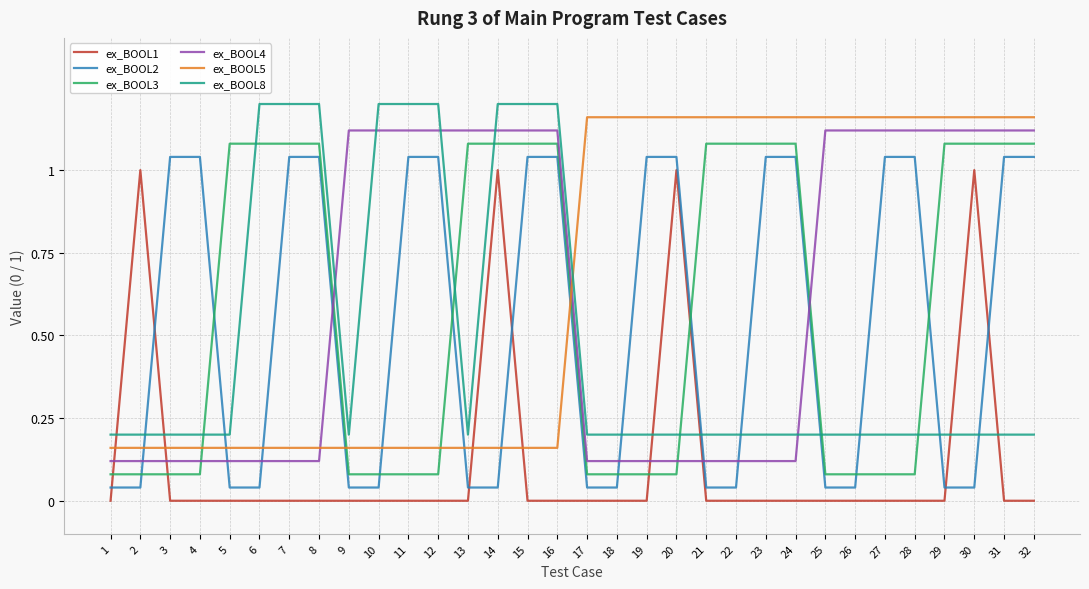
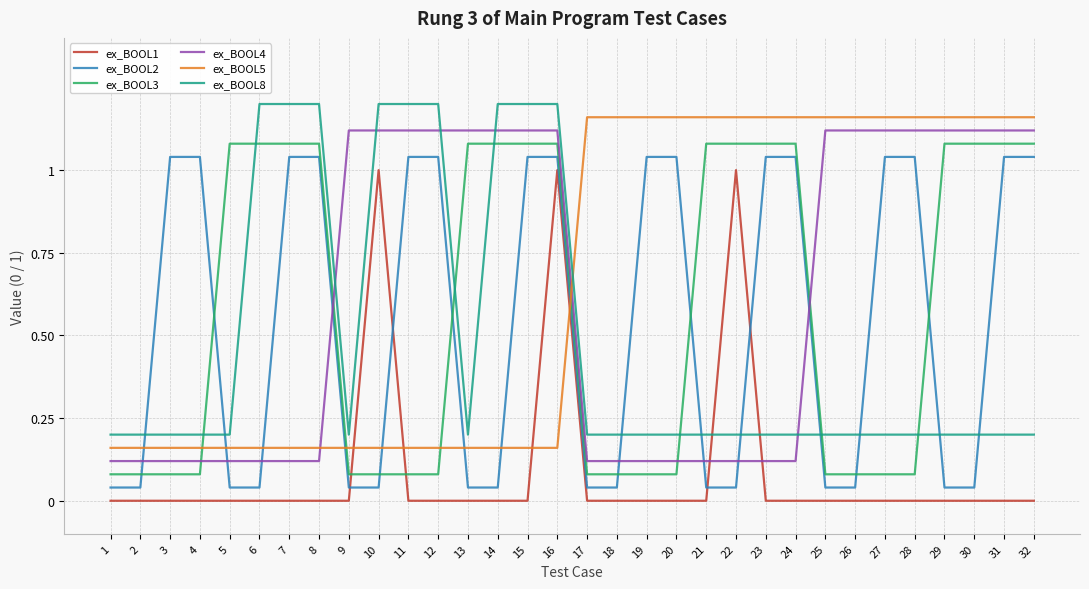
ex_BOOL1, 2: 1 -> 0
ex_BOOL1, 10: 0 -> 1
ex_BOOL1, 14: 1 -> 0
ex_BOOL1, 16: 0 -> 1
ex_BOOL1, 20: 1 -> 0
ex_BOOL1, 22: 0 -> 1
ex_BOOL1, 30: 1 -> 0
